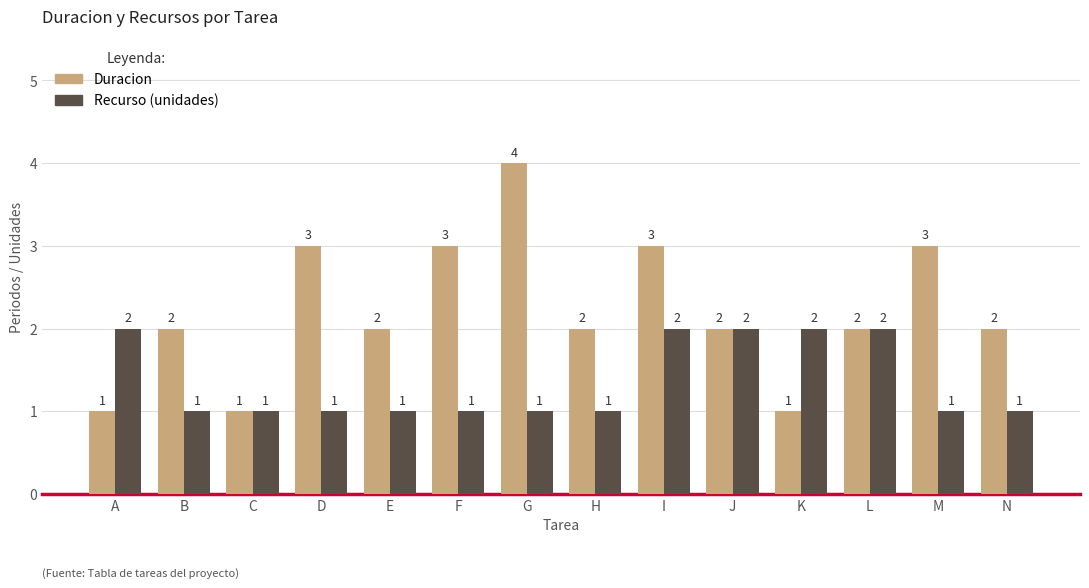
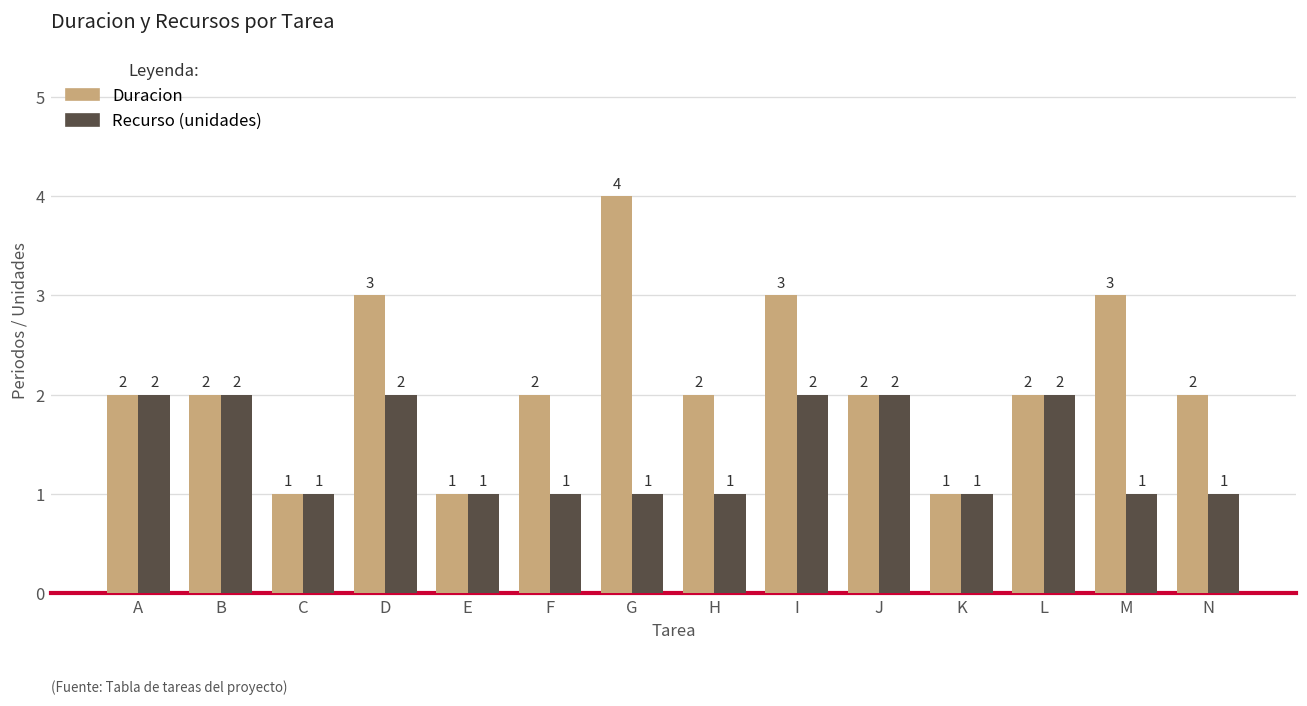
Duracion, A: 1 -> 2
Recurso (unidades), B: 1 -> 2
Recurso (unidades), D: 1 -> 2
Duracion, E: 2 -> 1
Duracion, F: 3 -> 2
Recurso (unidades), K: 2 -> 1
